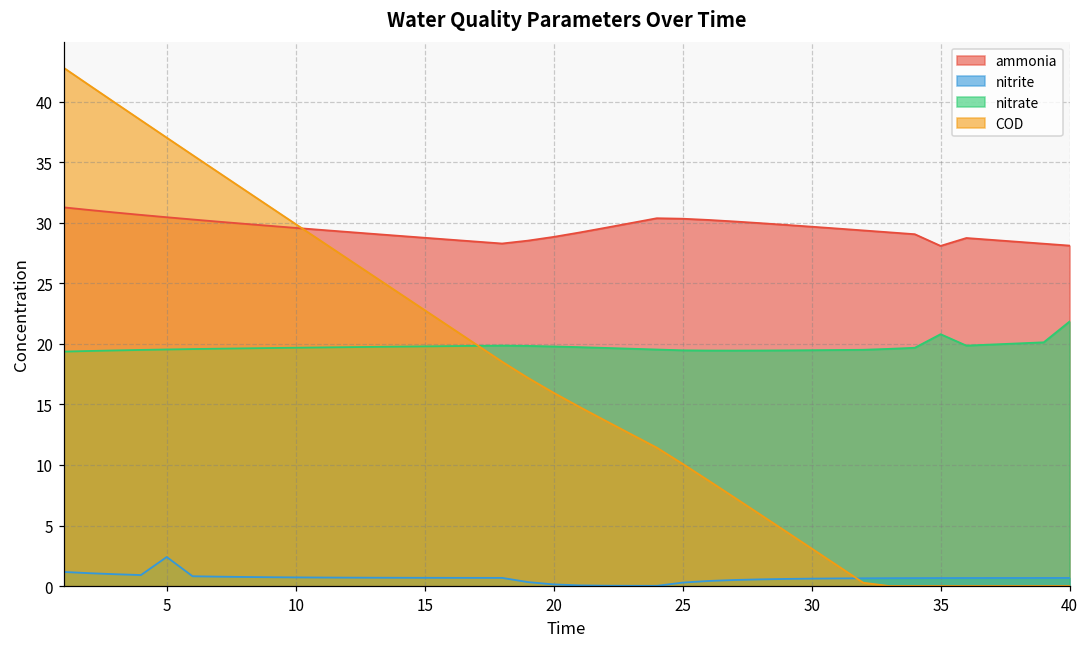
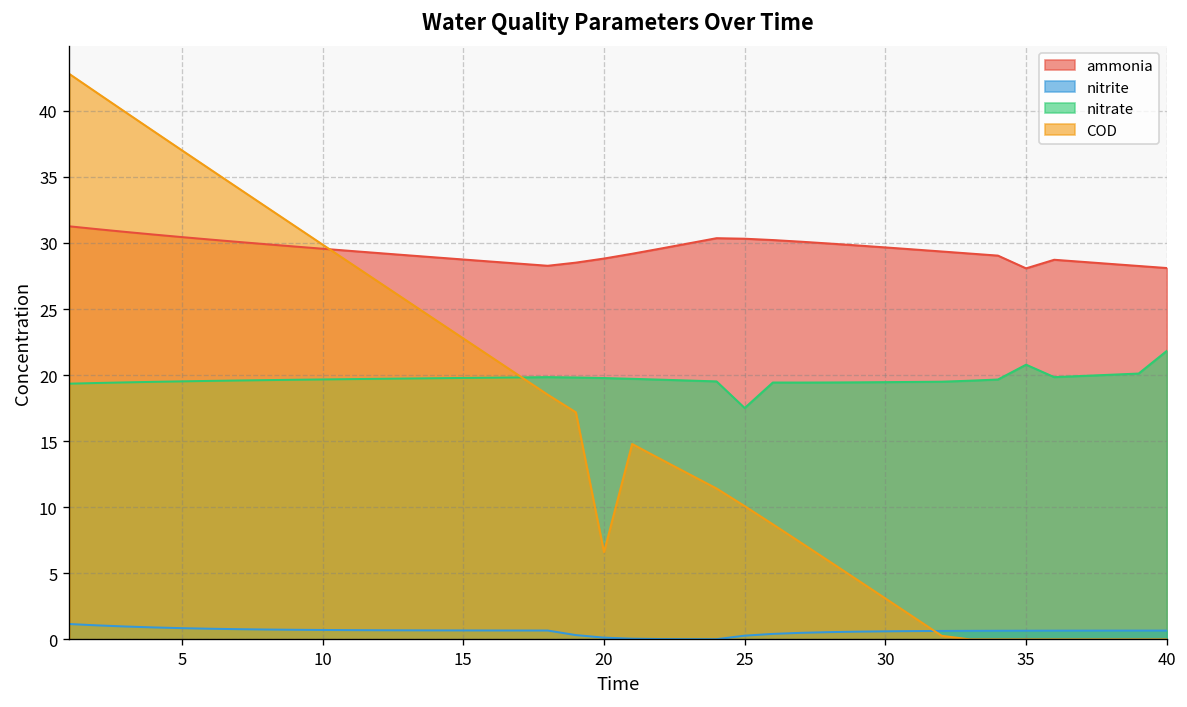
nitrite, 5: 2.4 -> 0.9
COD, 20: 16.0 -> 6.6
nitrate, 25: 19.5 -> 17.5
